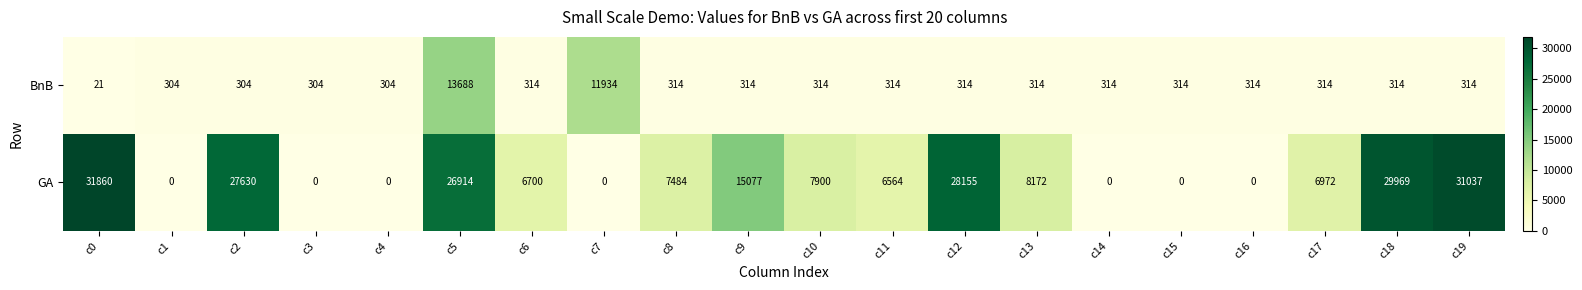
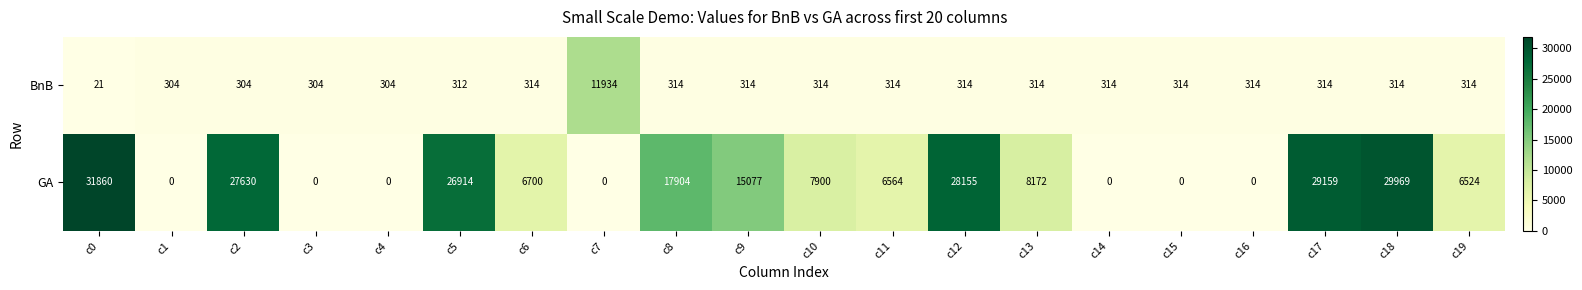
BnB, c5: 13688 -> 312
GA, c8: 7484 -> 17904
GA, c17: 6972 -> 29159
GA, c19: 31037 -> 6524
